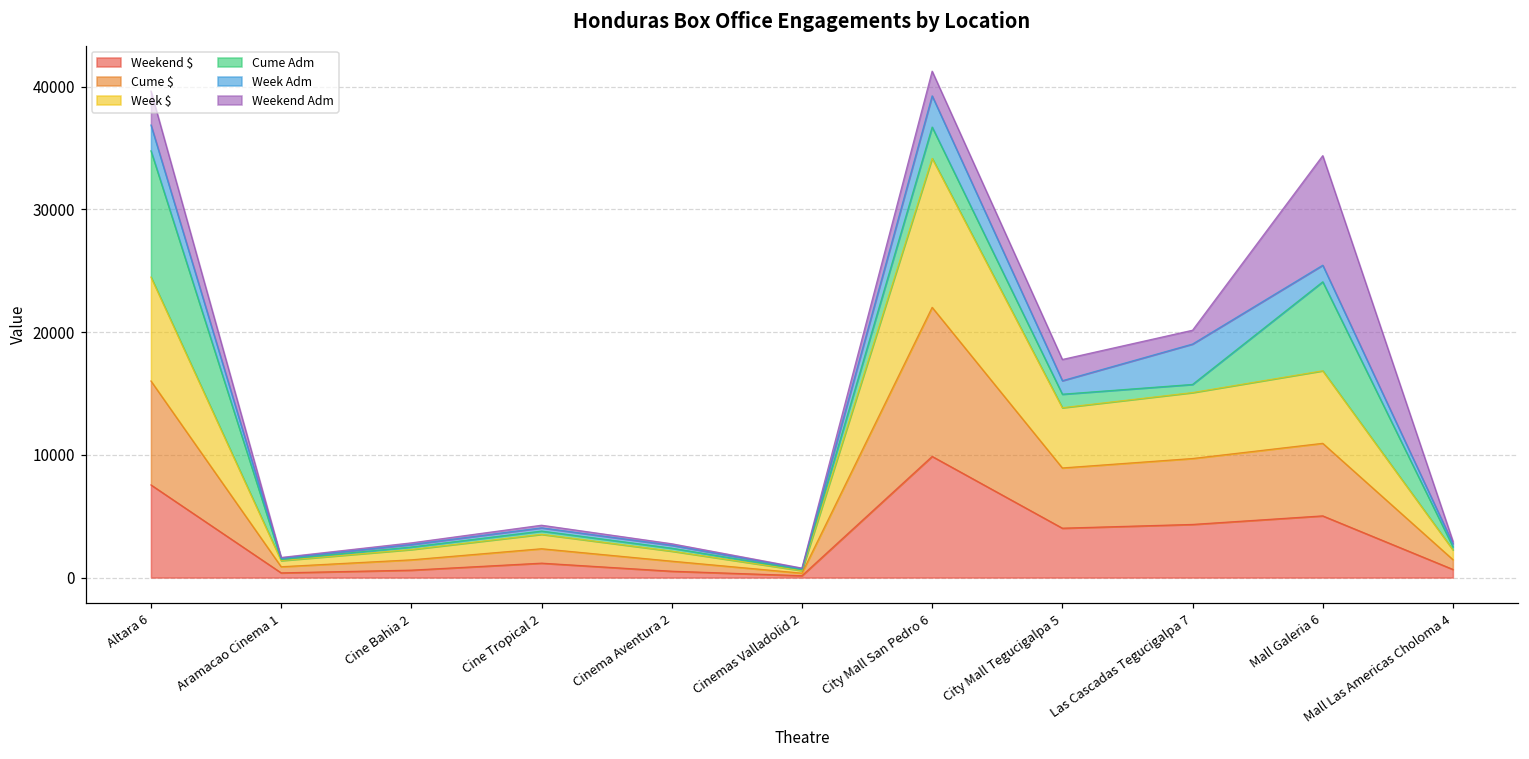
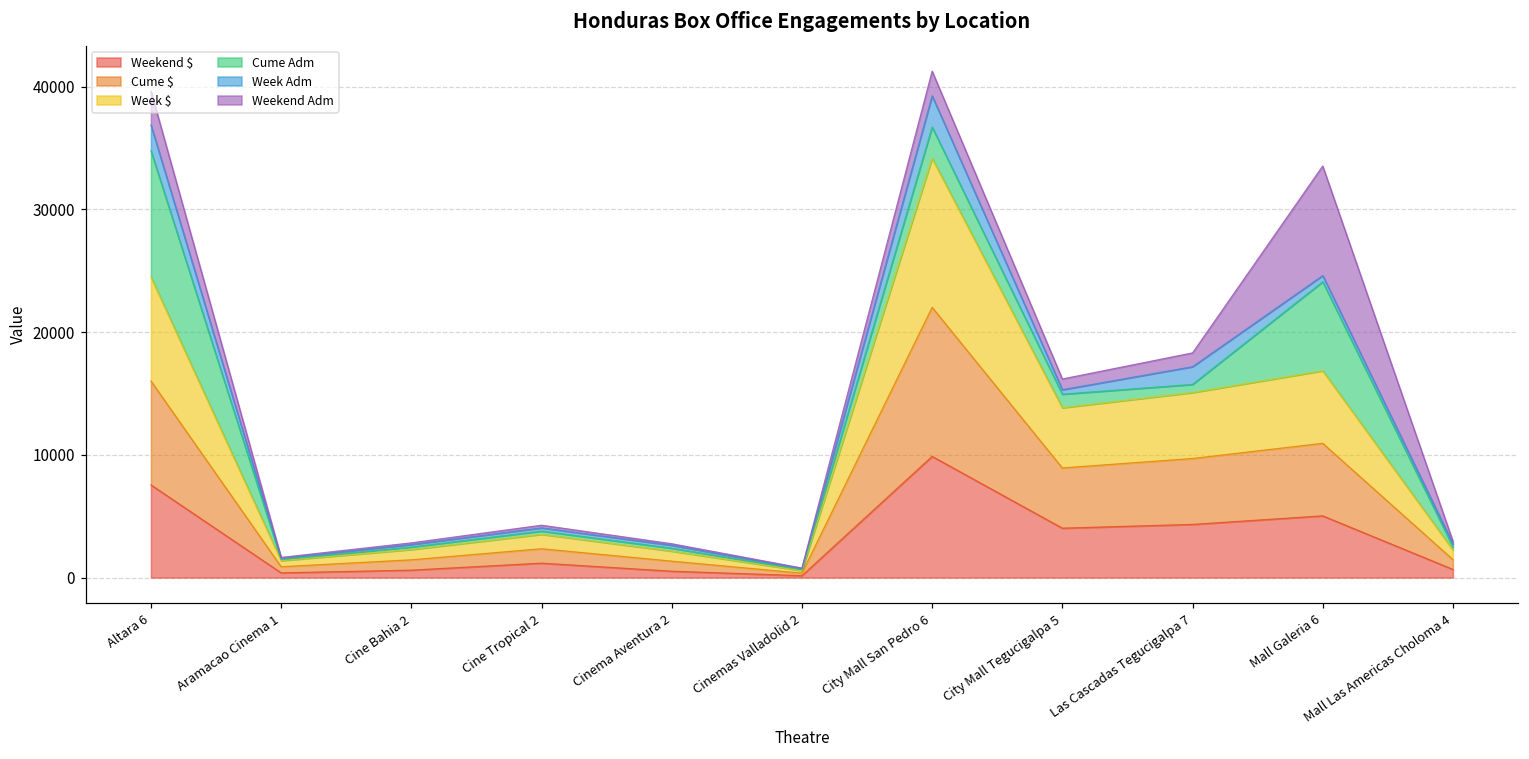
Week Adm, City Mall Tegucigalpa 5: 1100 -> 400
Weekend Adm, City Mall Tegucigalpa 5: 1700 -> 900
Week Adm, Las Cascadas Tegucigalpa 7: 3300 -> 1400
Week Adm, Mall Galeria 6: 1400 -> 500
